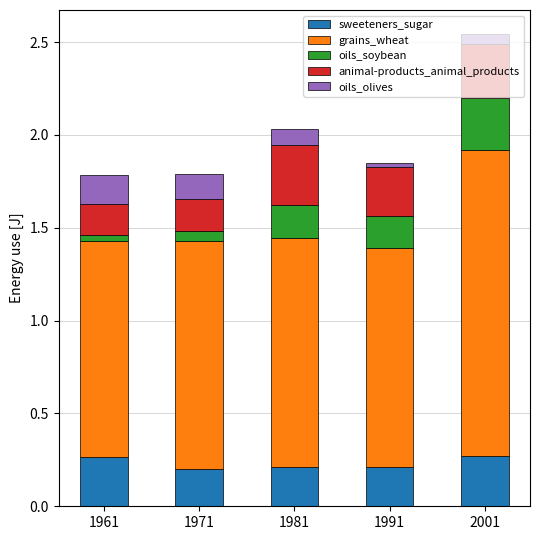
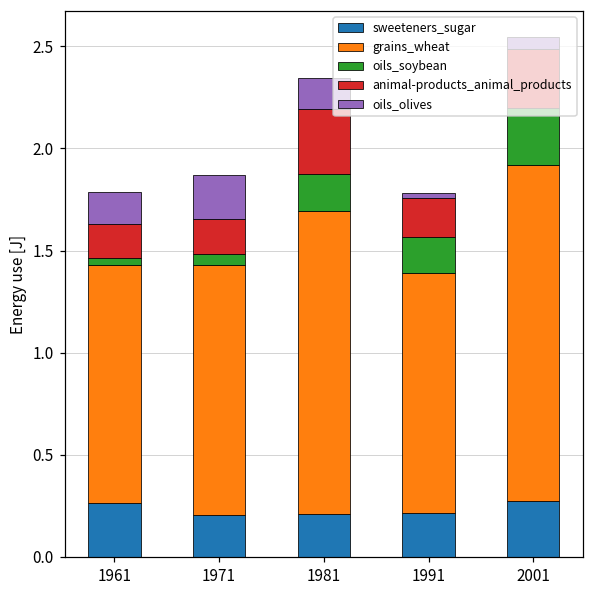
oils_olives, 1971: 0.13 -> 0.21
grains_wheat, 1981: 1.23 -> 1.48
oils_olives, 1981: 0.09 -> 0.15
animal-products_animal_products, 1991: 0.26 -> 0.19
